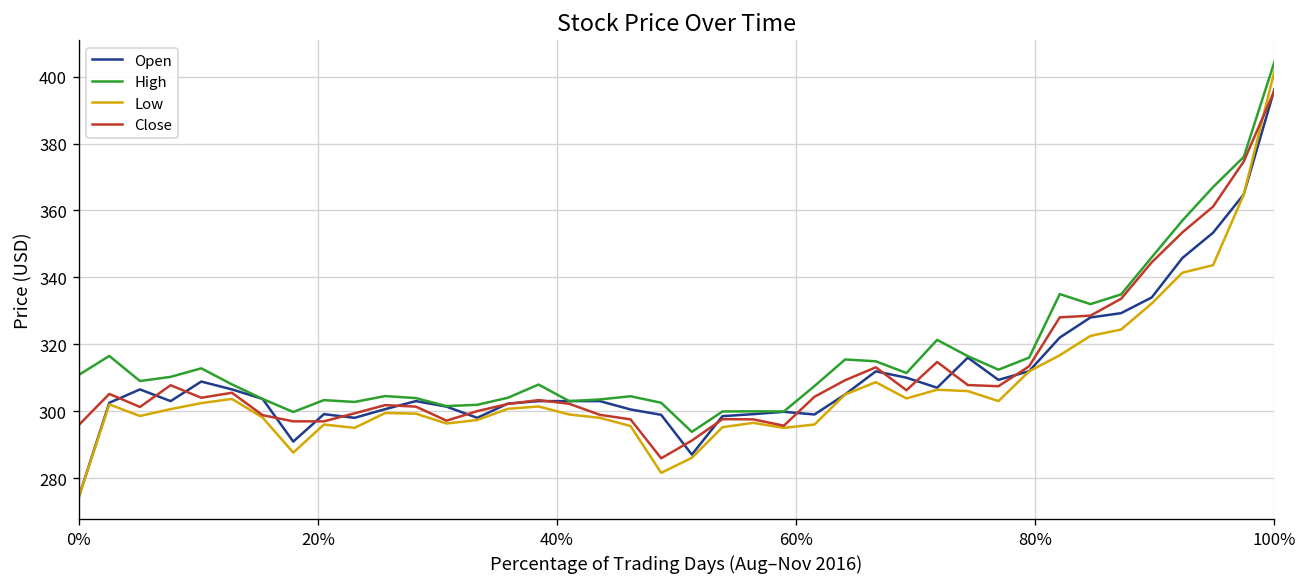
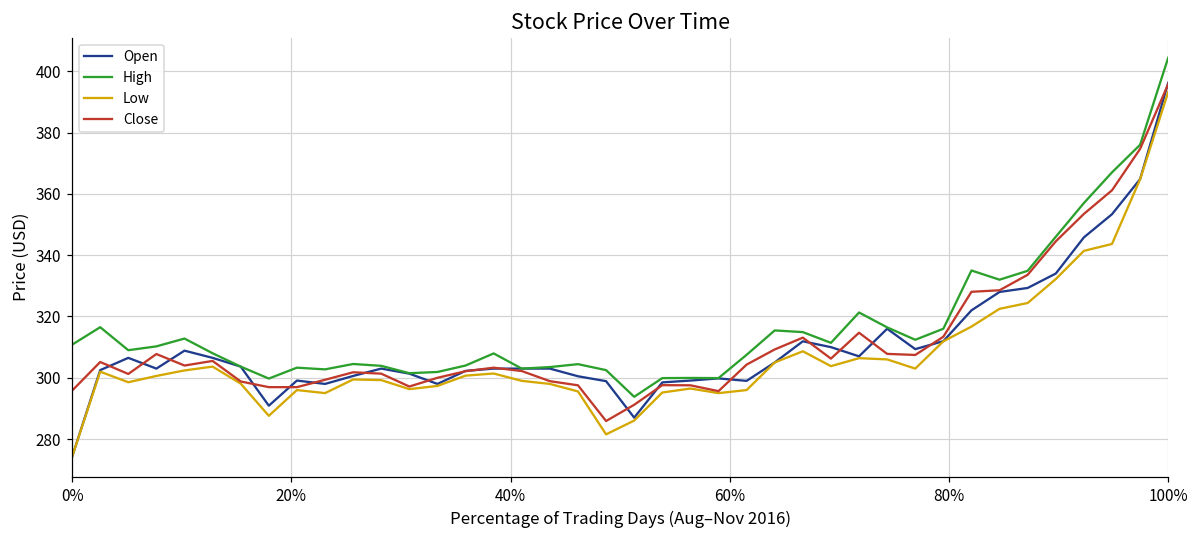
Low, 100%: 402 -> 393
